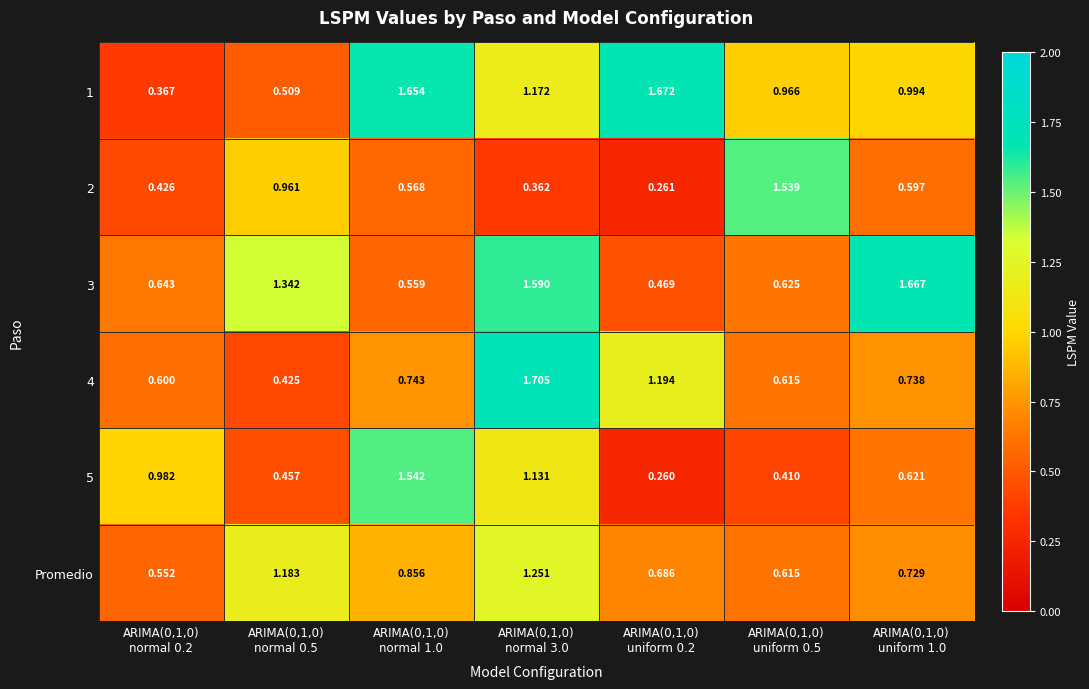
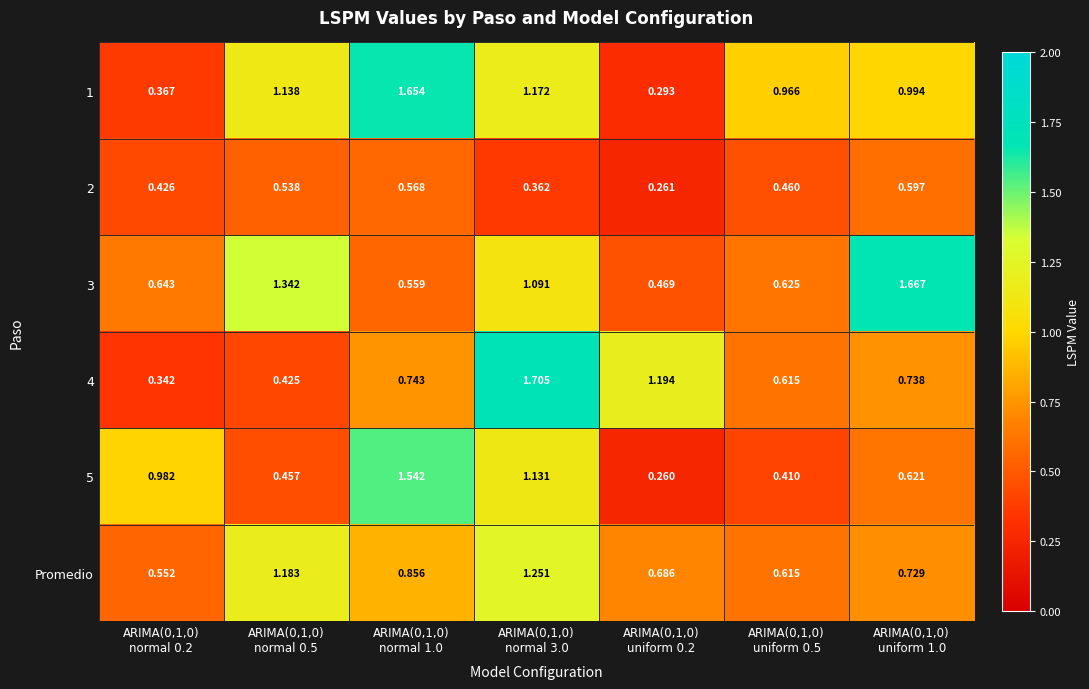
1, ARIMA(0,1,0) normal 0.5: 0.509 -> 1.138
1, ARIMA(0,1,0) uniform 0.2: 1.672 -> 0.293
2, ARIMA(0,1,0) normal 0.5: 0.961 -> 0.538
2, ARIMA(0,1,0) uniform 0.5: 1.539 -> 0.460
3, ARIMA(0,1,0) normal 3.0: 1.590 -> 1.091
4, ARIMA(0,1,0) normal 0.2: 0.600 -> 0.342
